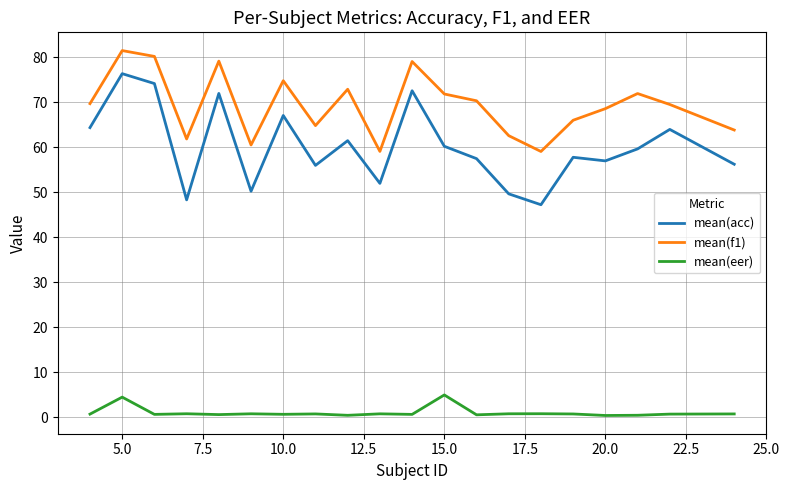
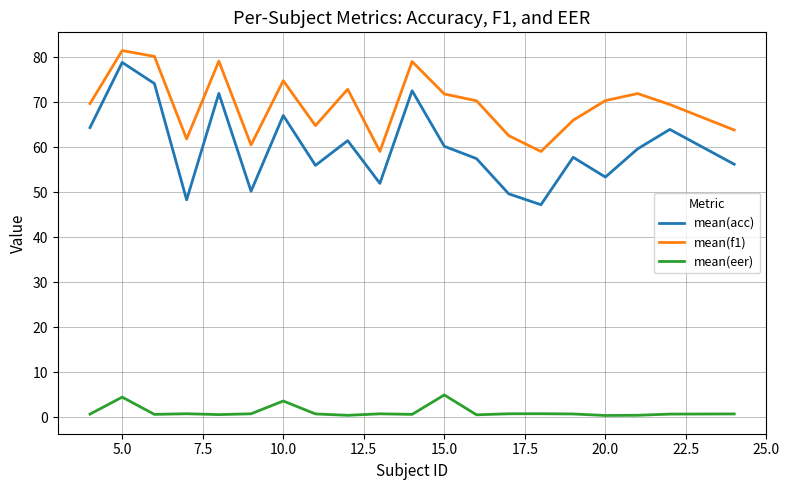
mean(acc), 5.0: 76 -> 79
mean(eer), 10.0: 1 -> 4
mean(acc), 20.0: 57 -> 53
mean(f1), 20.0: 69 -> 70
